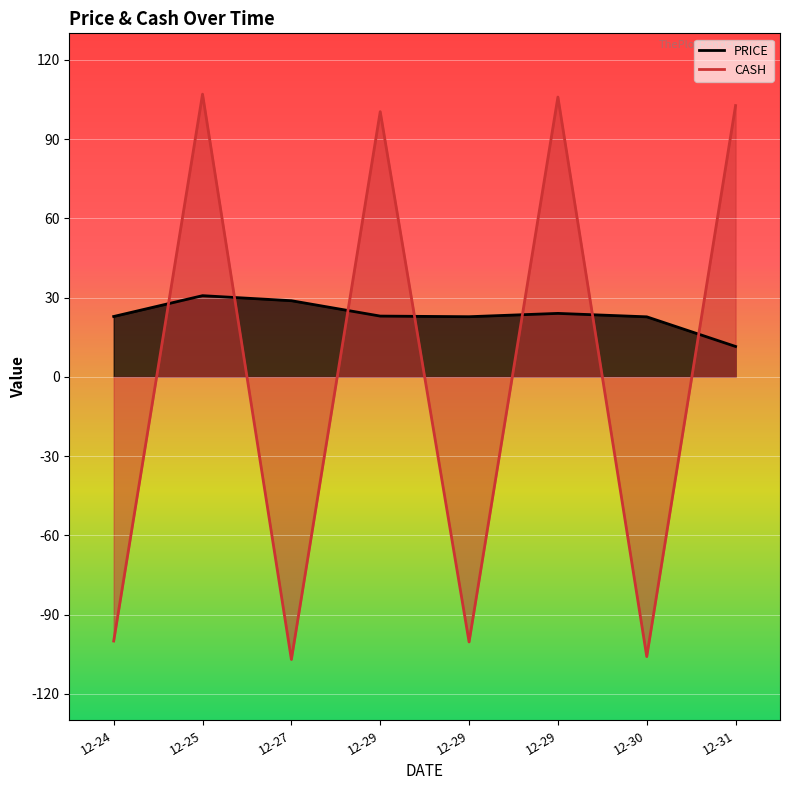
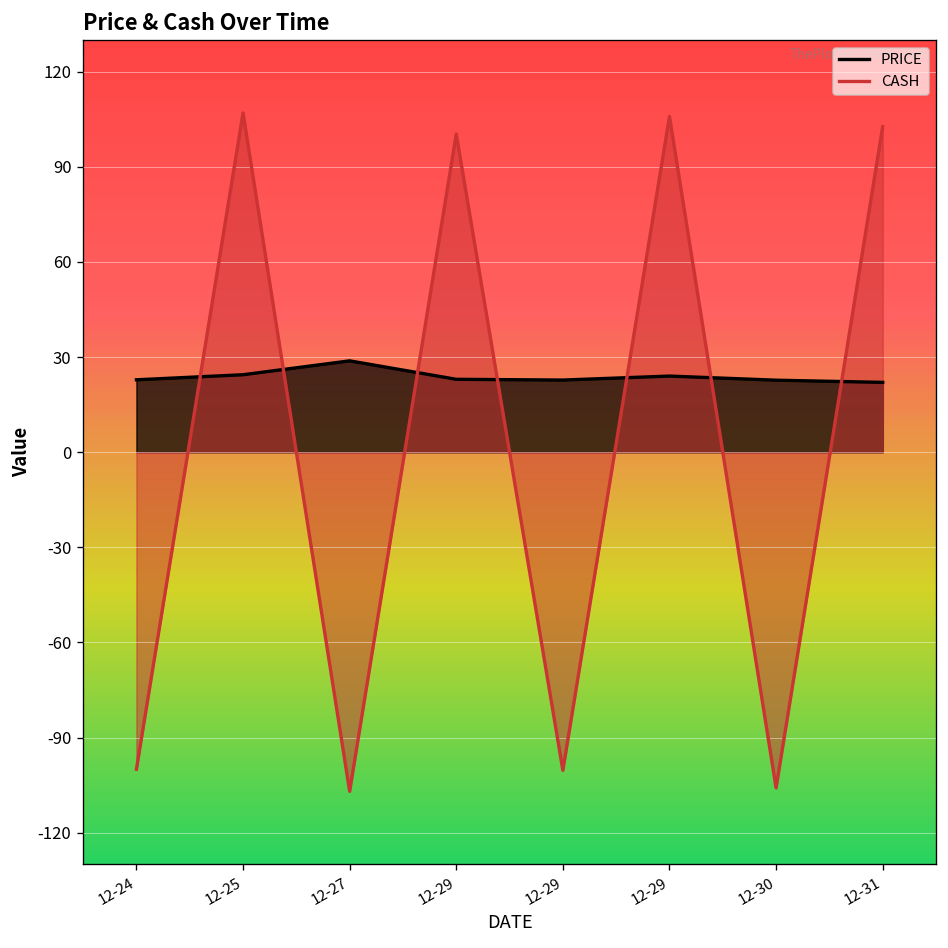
PRICE, 12-25: 31 -> 24
PRICE, 12-31: 11 -> 22
